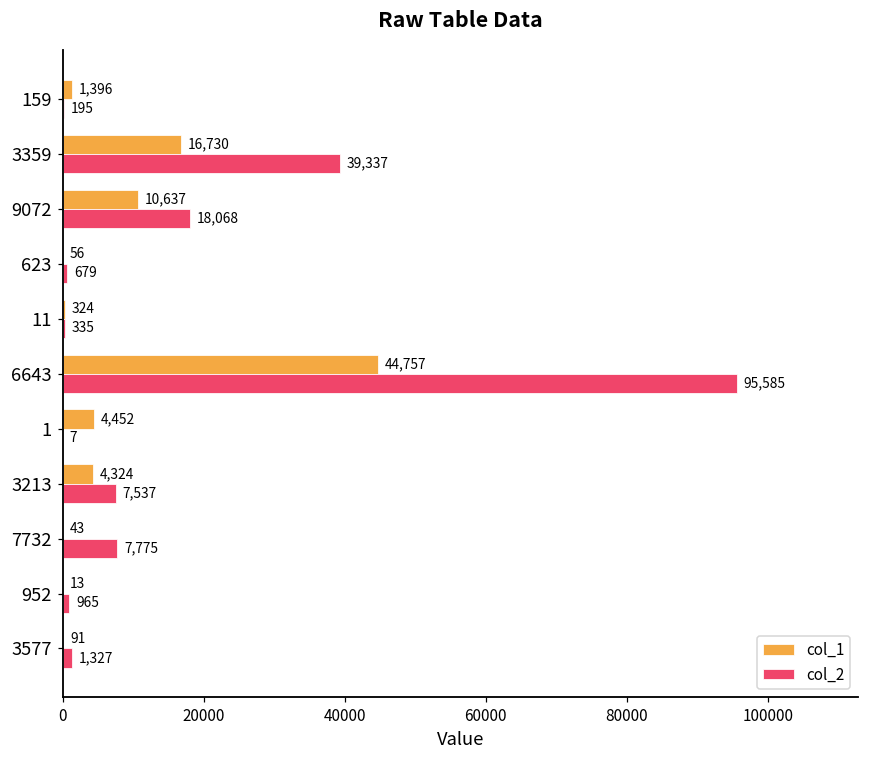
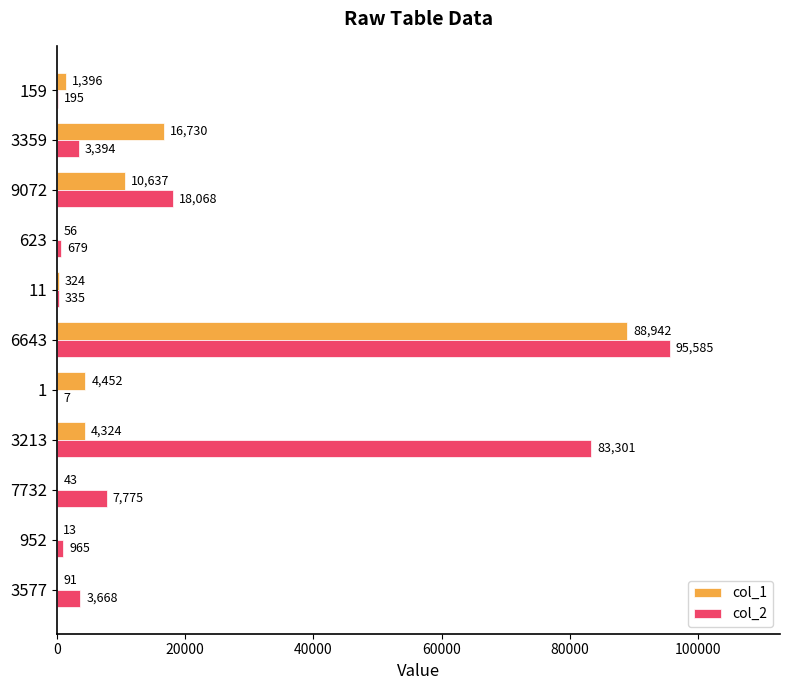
col_2, 3359: 39,337 -> 3,394
col_1, 6643: 44,757 -> 88,942
col_2, 3213: 7,537 -> 83,301
col_2, 3577: 1,327 -> 3,668
